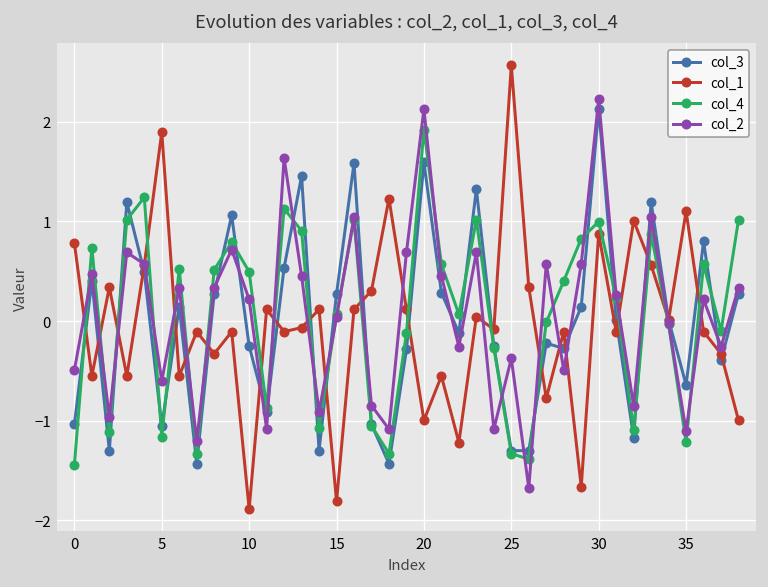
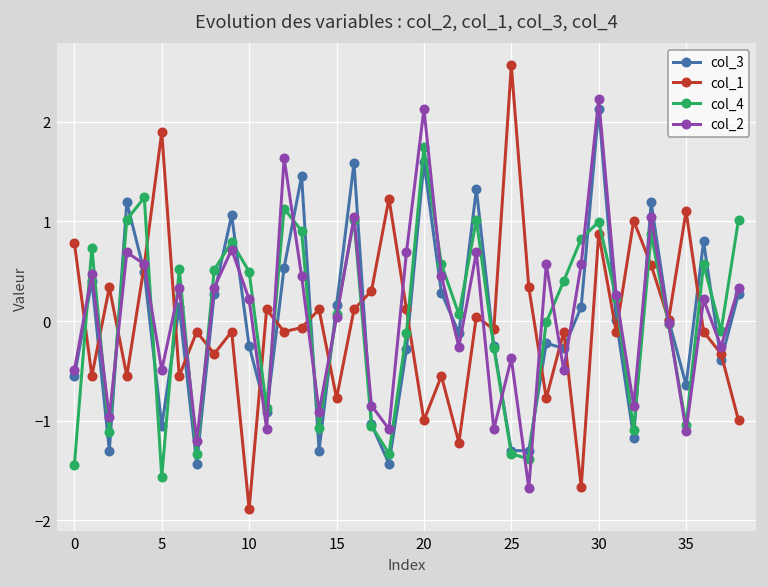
col_3, 0: -1.0 -> -0.6
col_4, 5: -1.2 -> -1.6
col_2, 5: -0.6 -> -0.5
col_3, 15: 0.3 -> 0.2
col_1, 15: -1.8 -> -0.8
col_4, 20: 1.9 -> 1.7
col_4, 35: -1.2 -> -1.0
